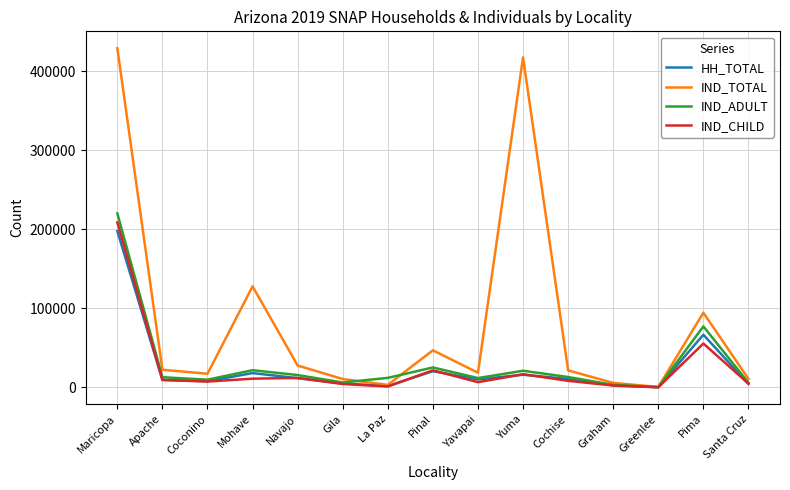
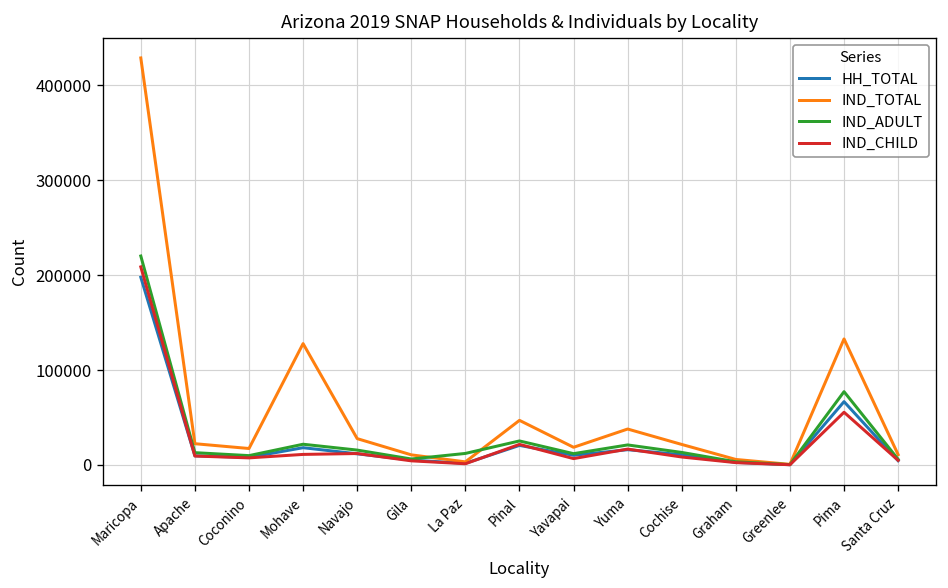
IND_TOTAL, Yuma: 420000 -> 40000
IND_TOTAL, Pima: 90000 -> 130000
